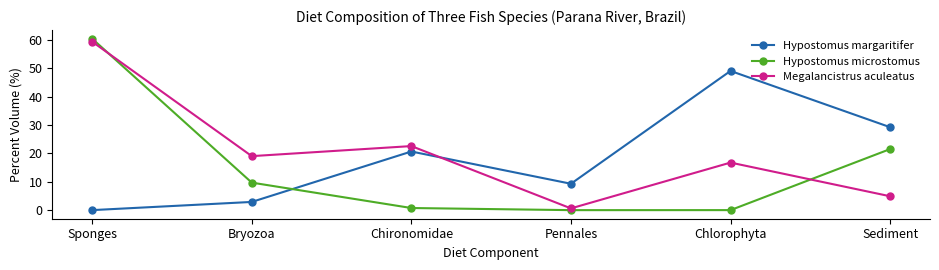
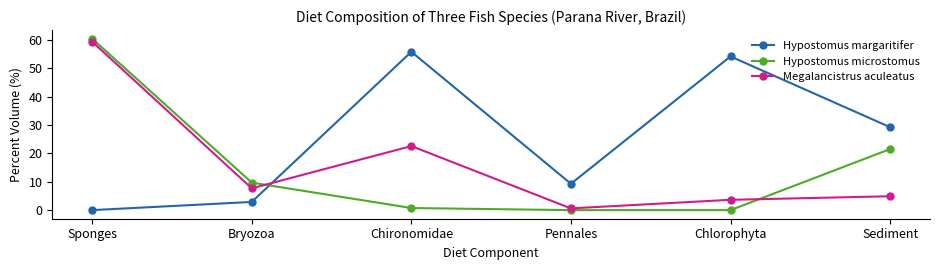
Megalancistrus aculeatus, Bryozoa: 19 -> 8
Hypostomus margaritifer, Chironomidae: 21 -> 56
Hypostomus margaritifer, Chlorophyta: 49 -> 54
Megalancistrus aculeatus, Chlorophyta: 17 -> 4
